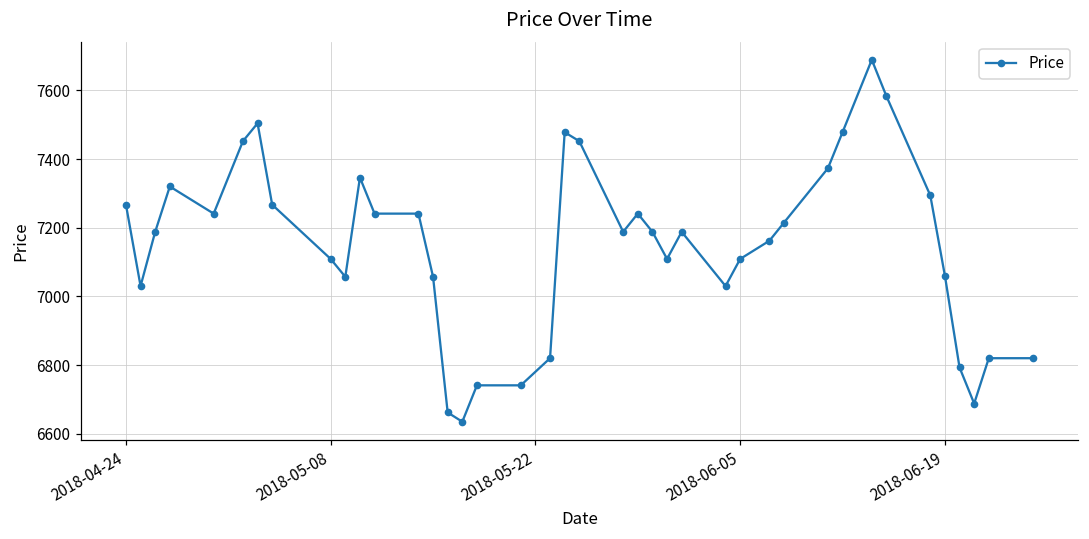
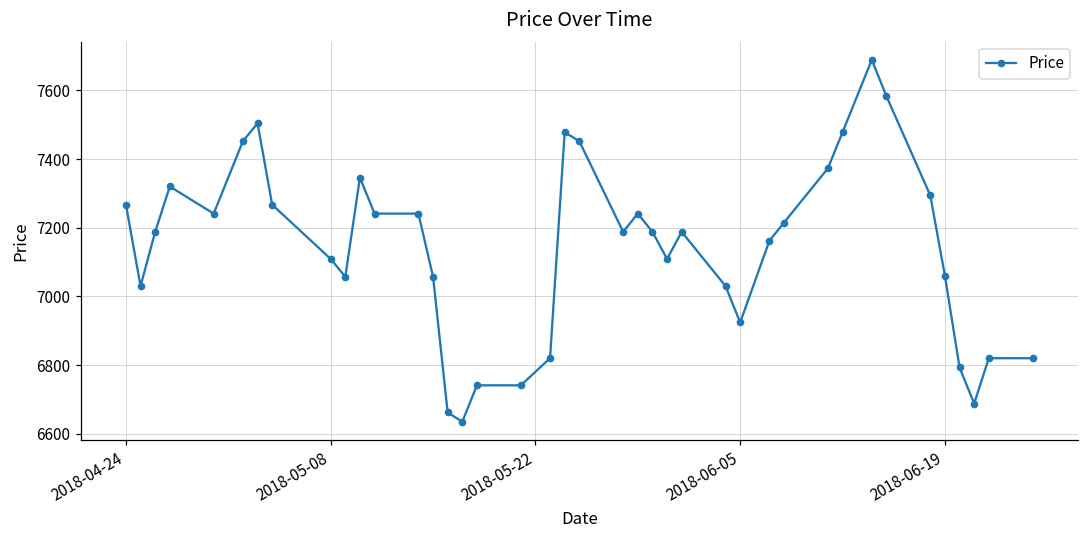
2018-06-05: 7110 -> 6920
